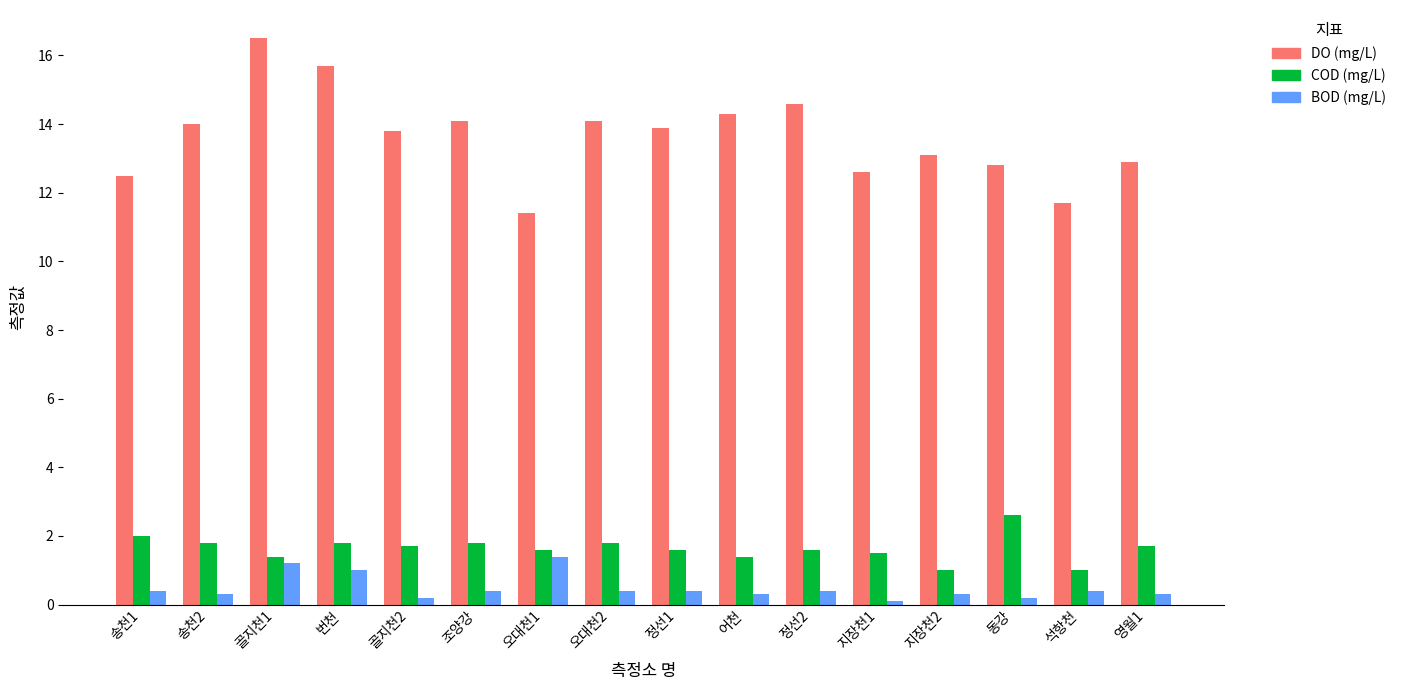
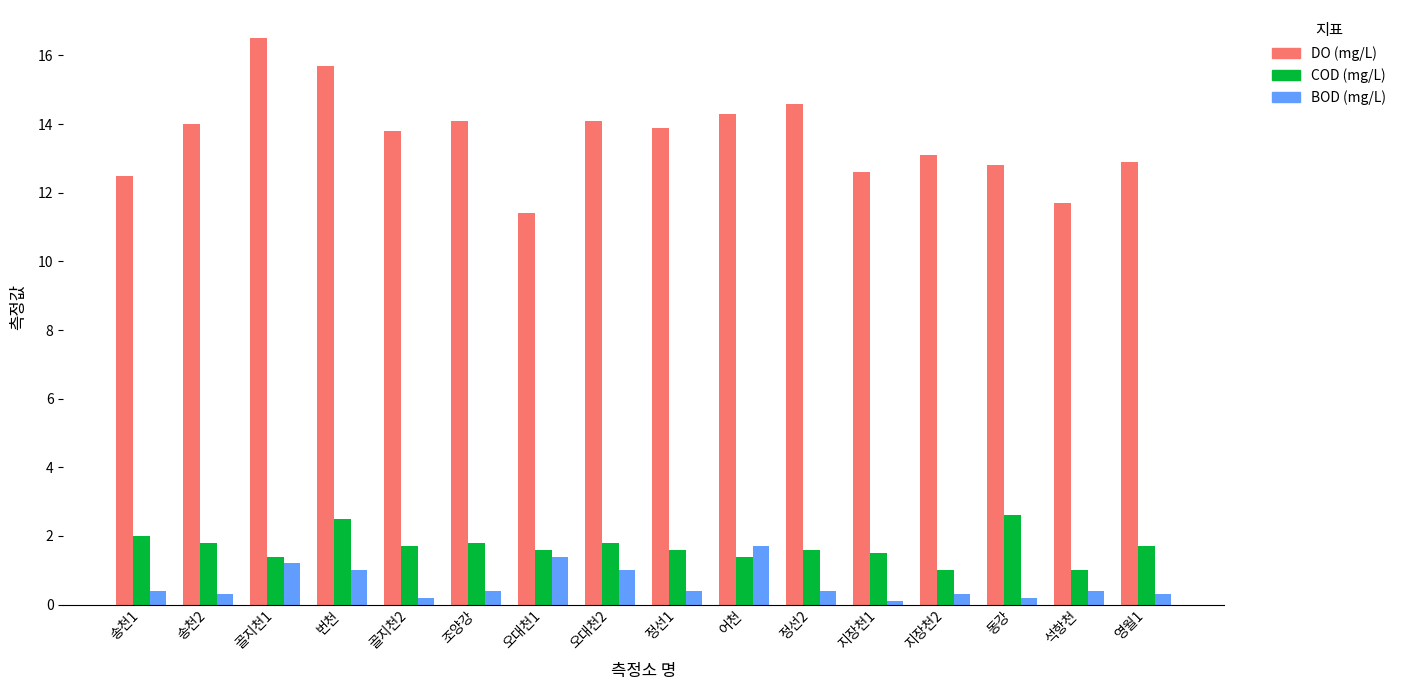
COD (mg/L), 번천: 1.8 -> 2.5
BOD (mg/L), 오대천2: 0.4 -> 1.0
BOD (mg/L), 어천: 0.3 -> 1.7
